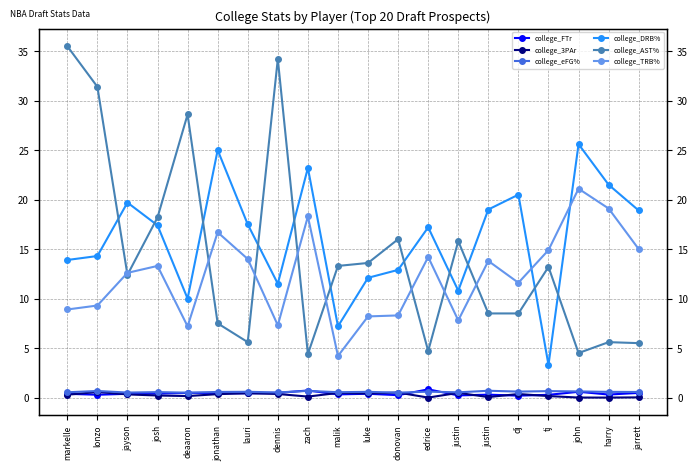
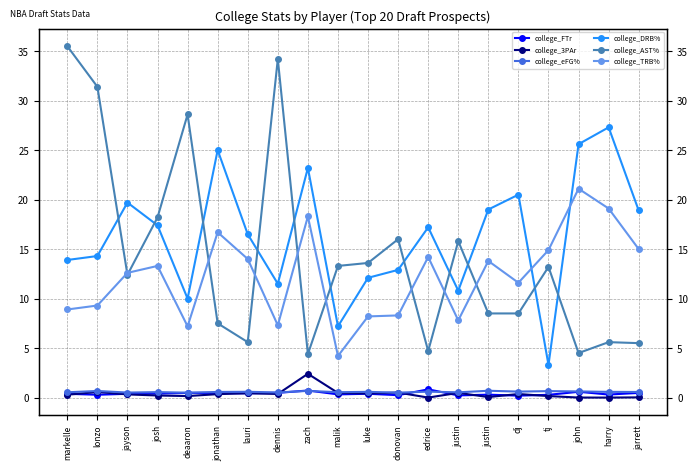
college_DRB%, lauri: 18 -> 17
college_3PAr, zach: 0 -> 2
college_DRB%, harry: 22 -> 27
